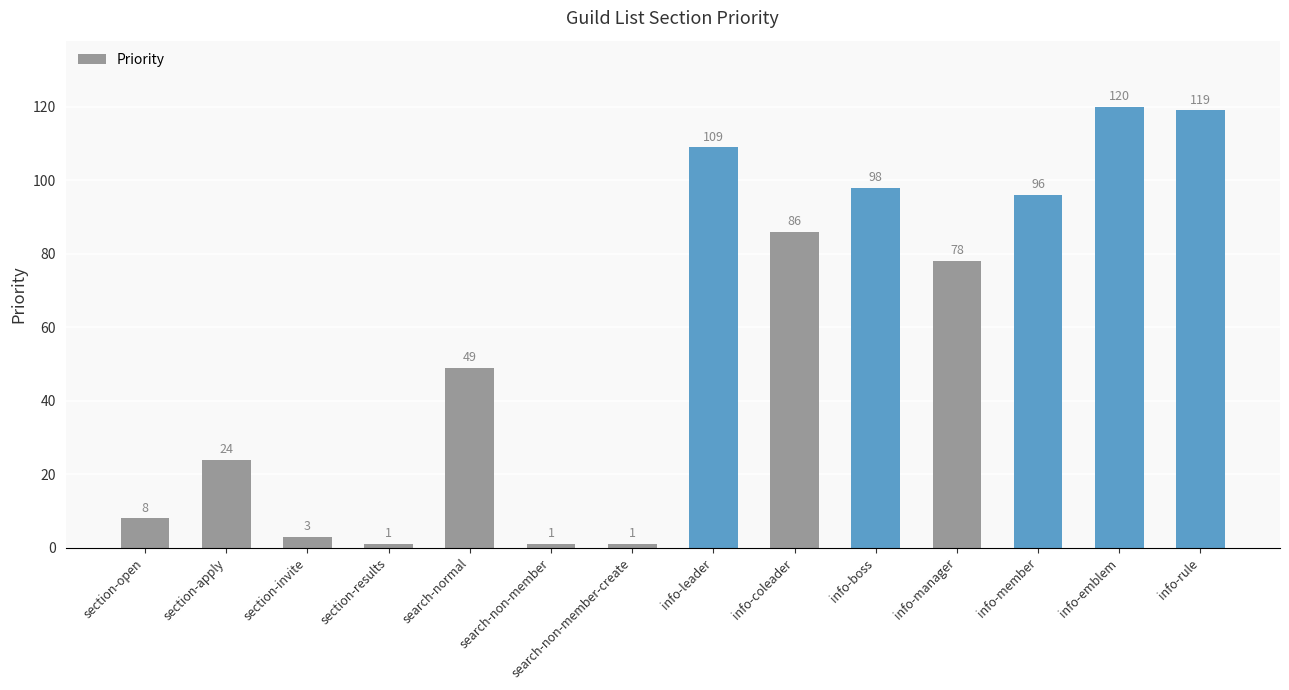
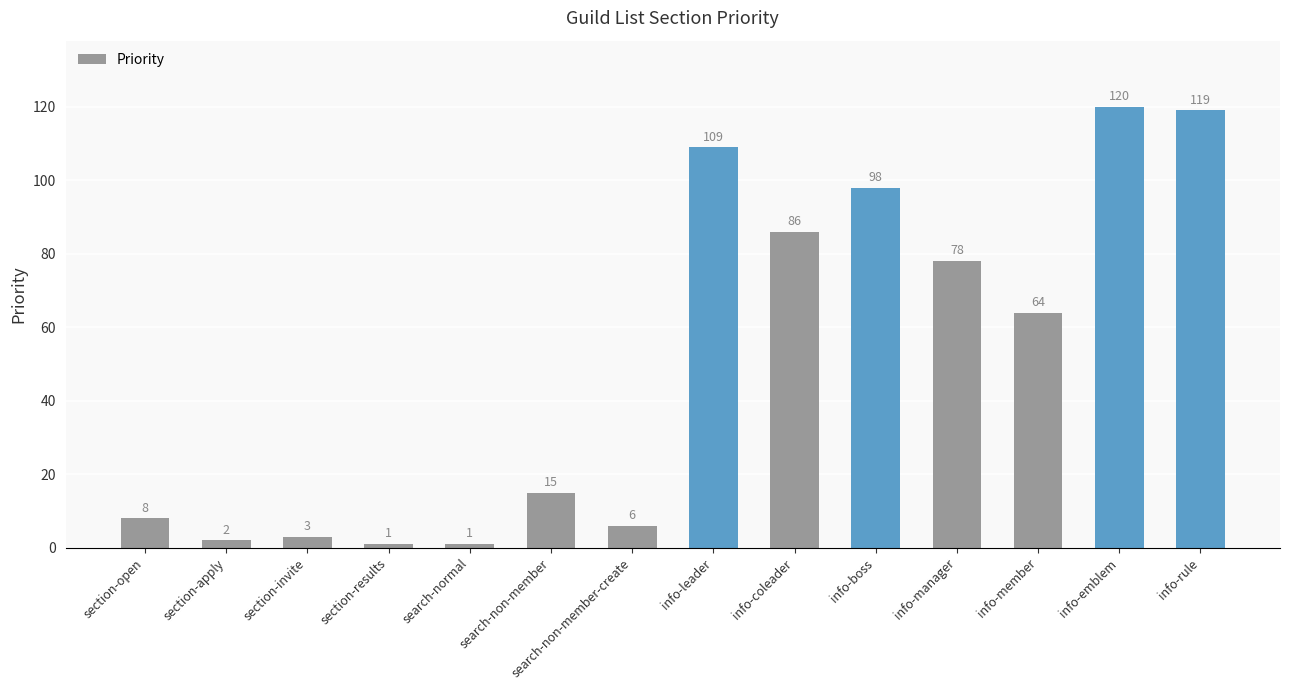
section-apply: 24 -> 2
search-normal: 49 -> 1
search-non-member: 1 -> 15
search-non-member-create: 1 -> 6
info-member: 96 -> 64
